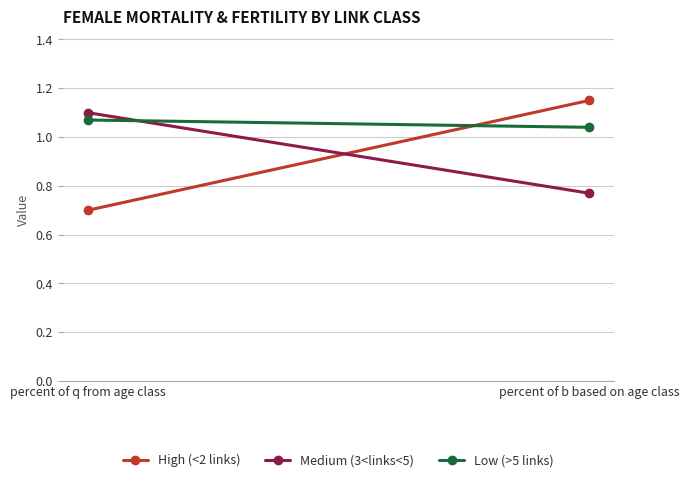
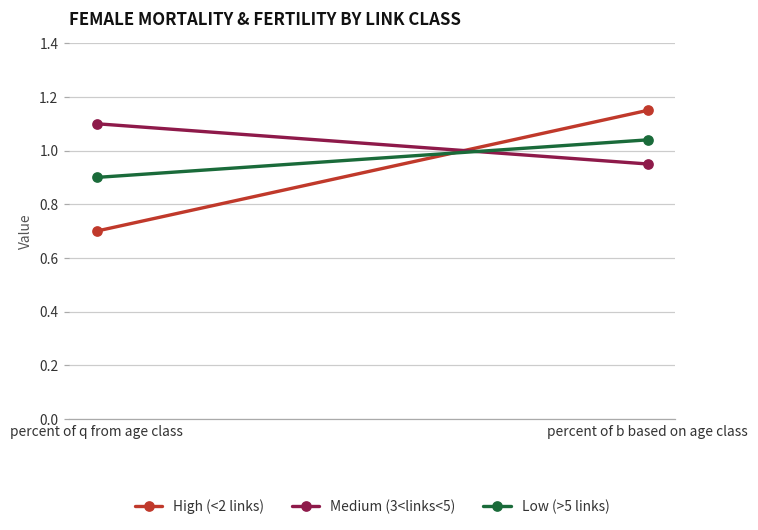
Low (>5 links), percent of q from age class: 1.07 -> 0.90
Medium (3<links<5), percent of b based on age class: 0.77 -> 0.95
